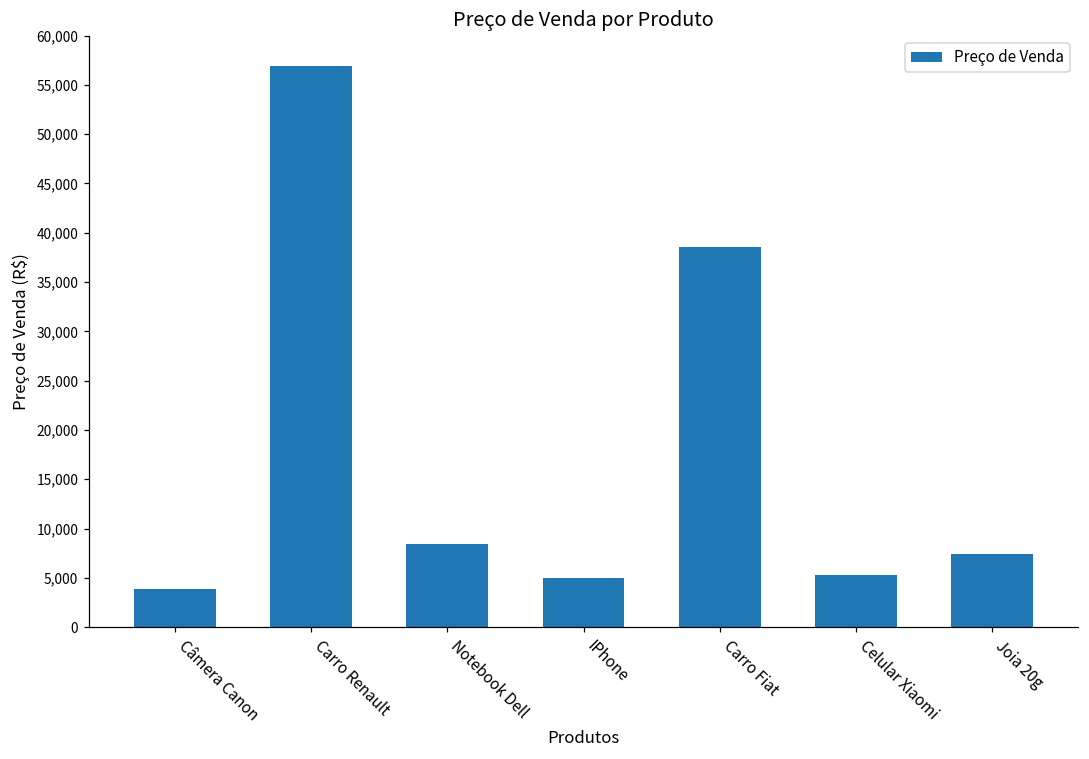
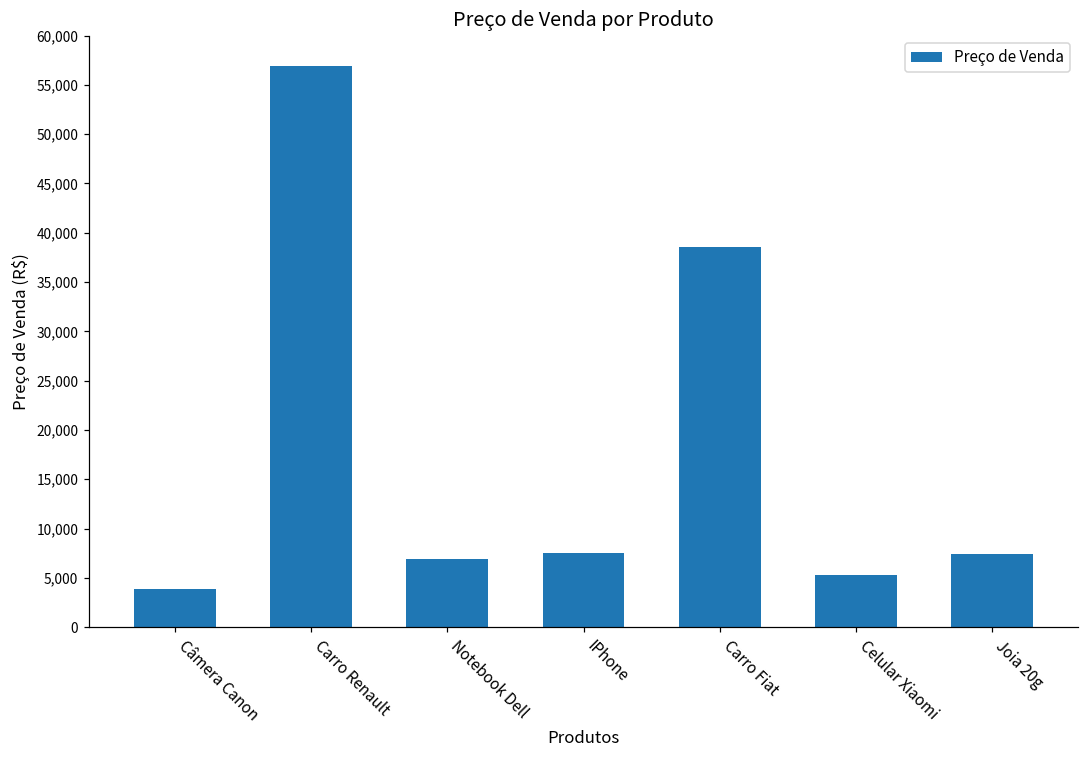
Notebook Dell: 8,000 -> 7,000
IPhone: 5,000 -> 8,000
